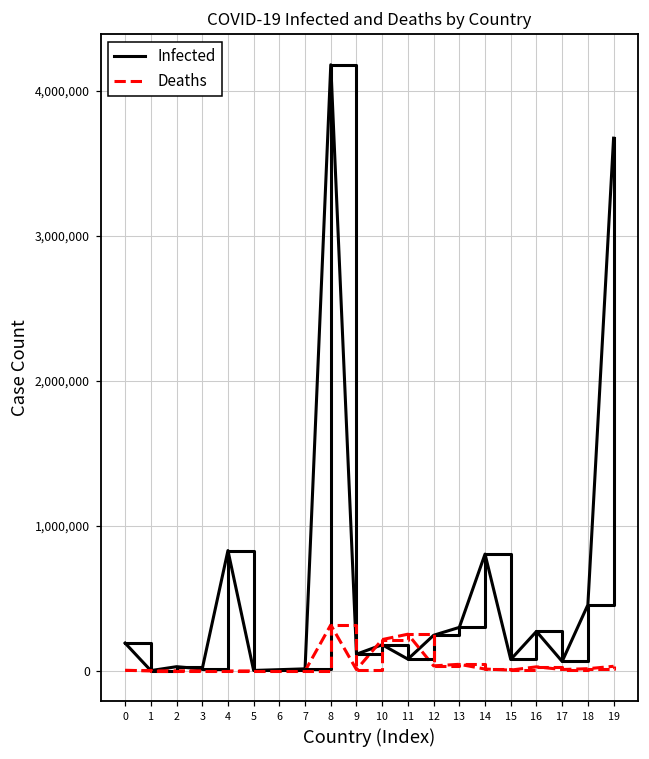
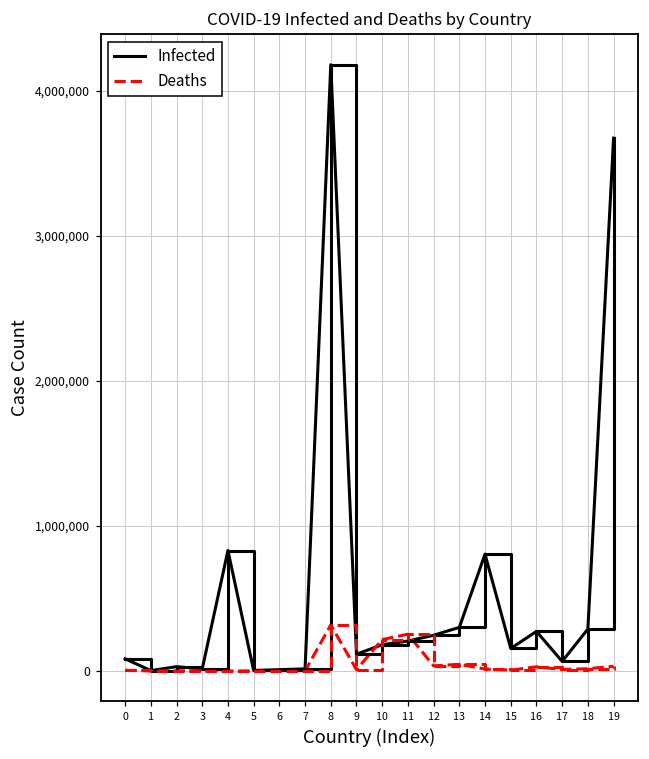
Infected, 0: 190,000 -> 80,000
Infected, 11: 80,000 -> 210,000
Infected, 15: 80,000 -> 150,000
Infected, 18: 460,000 -> 290,000
